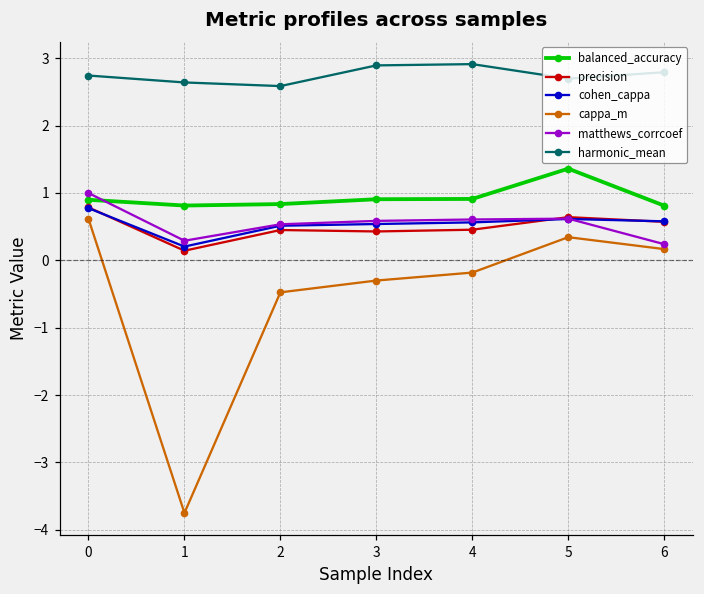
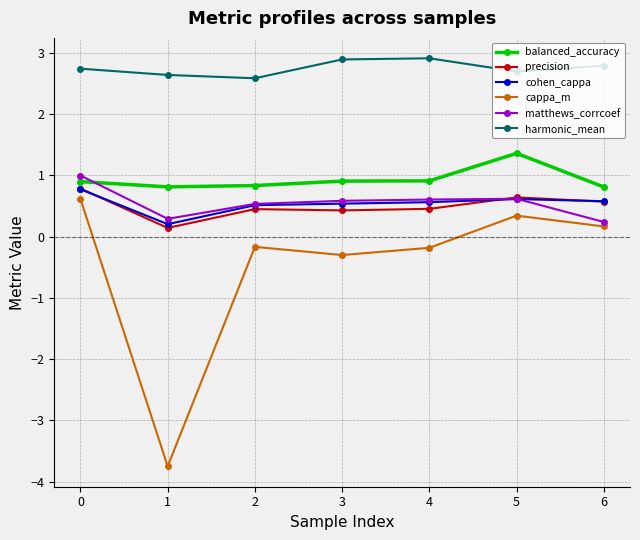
cappa_m, 2: -0.5 -> -0.2
